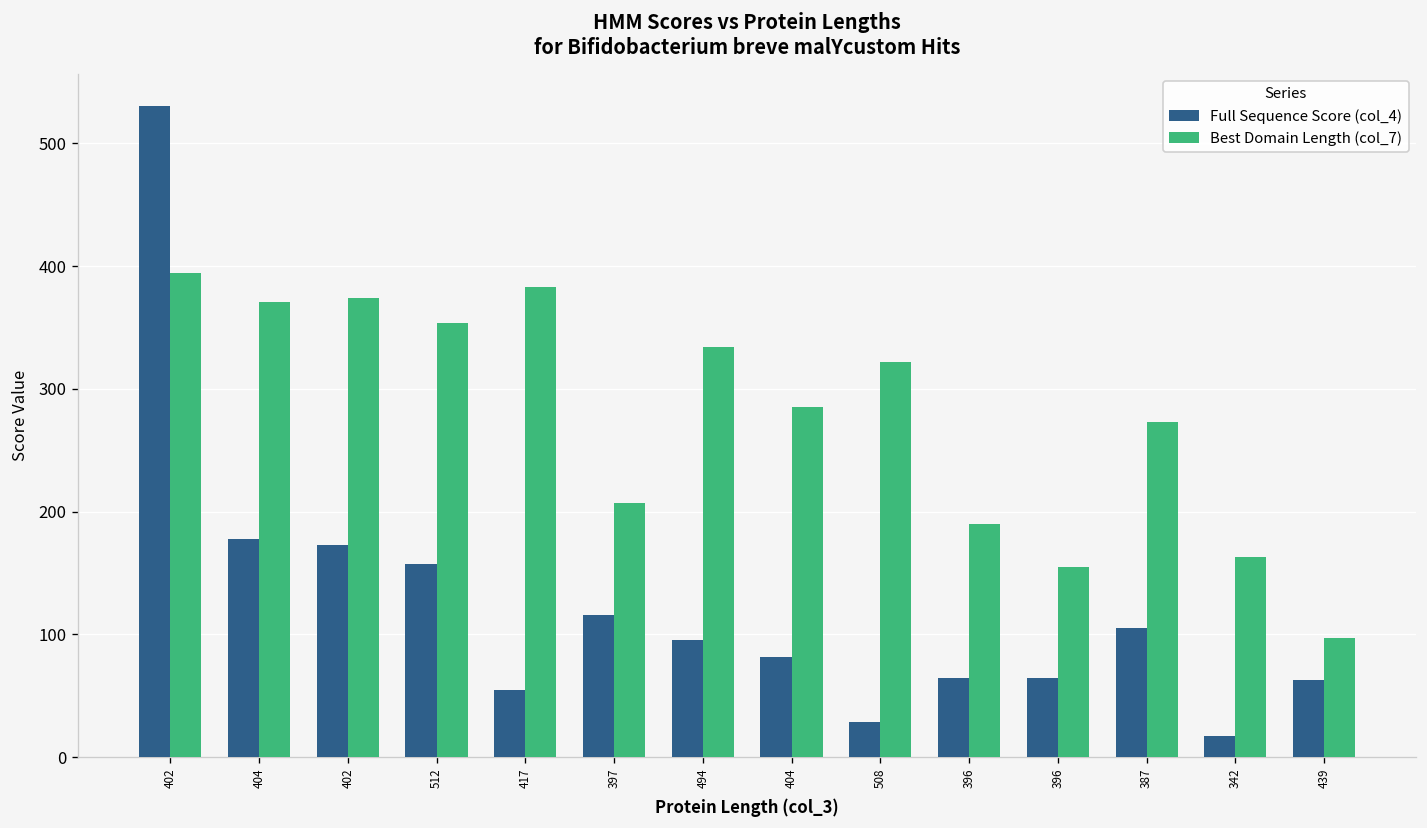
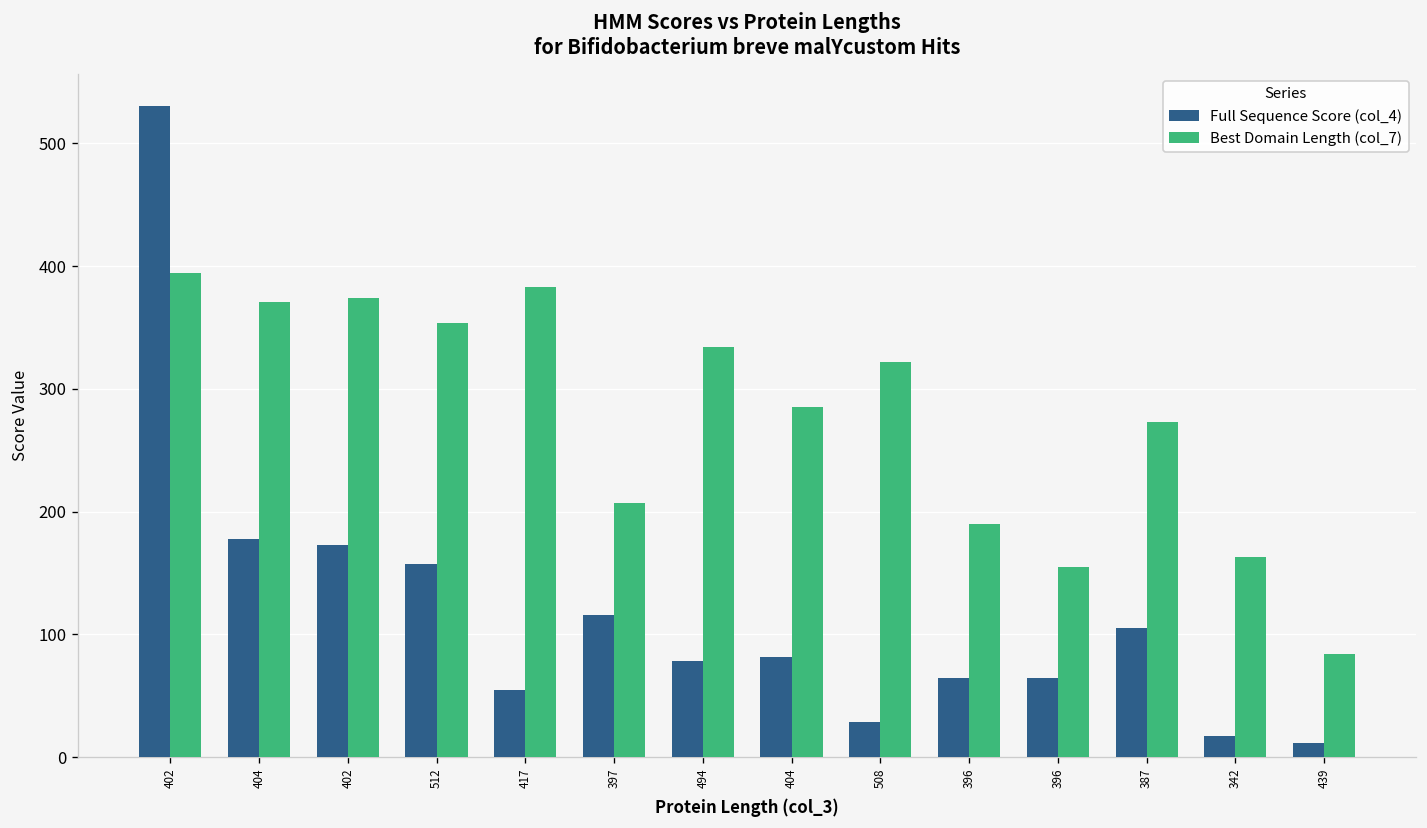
Full Sequence Score (col_4), 494: 95 -> 79
Full Sequence Score (col_4), 439: 63 -> 12
Best Domain Length (col_7), 439: 97 -> 84
